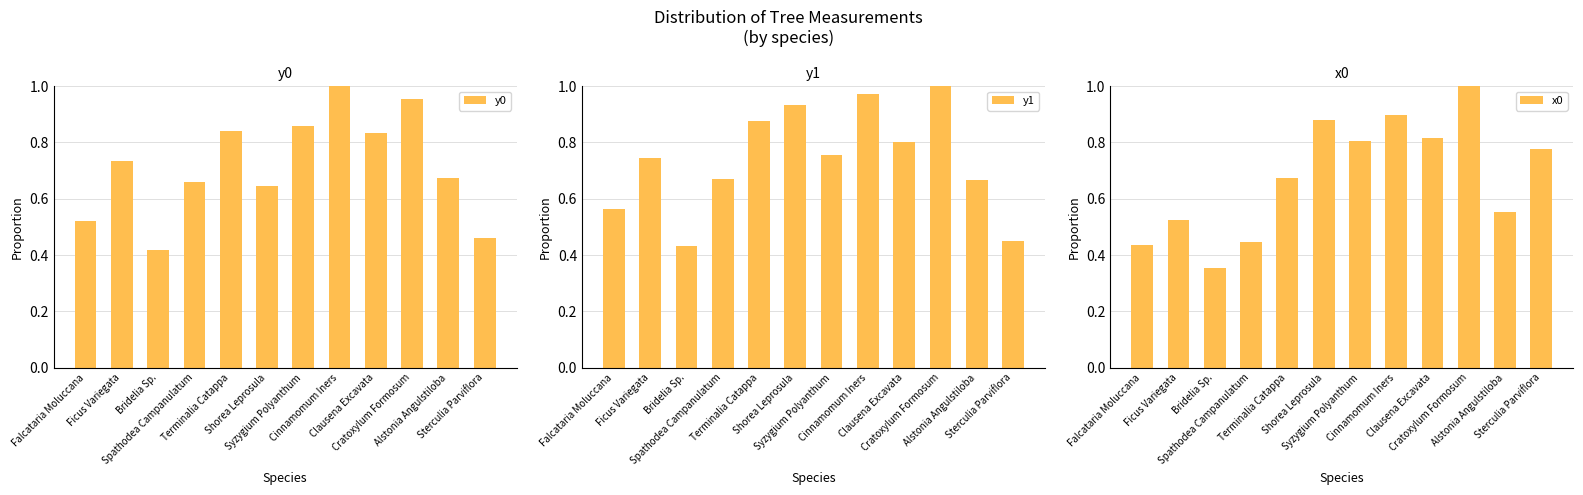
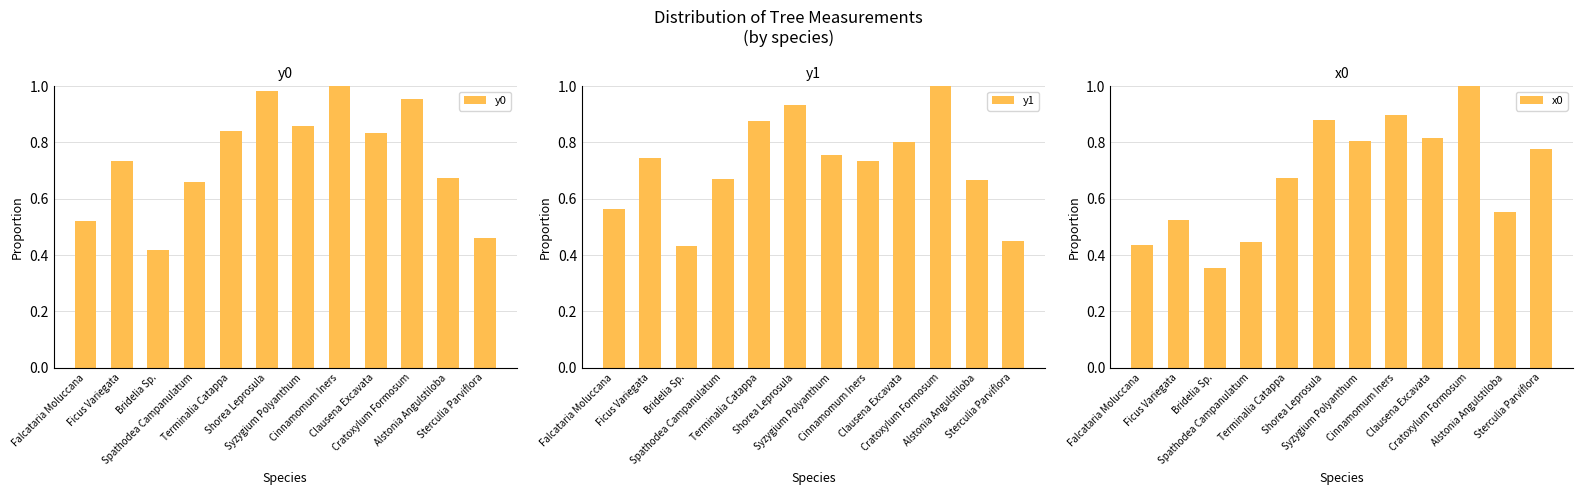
y0, Shorea Leprosula: 0.65 -> 0.98
y1, Cinnamomum Iners: 0.97 -> 0.73
